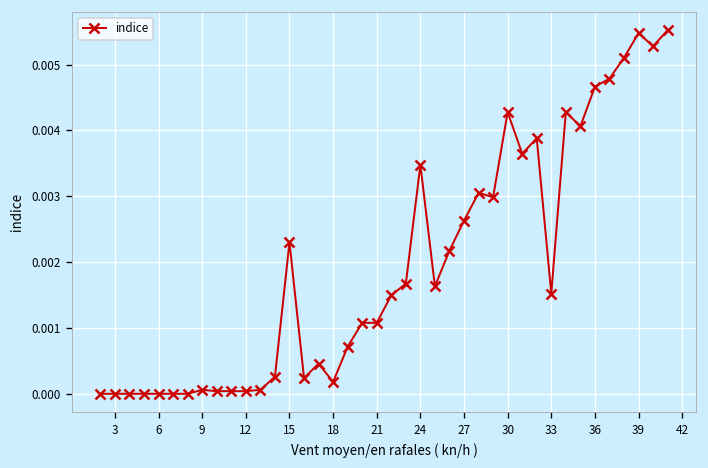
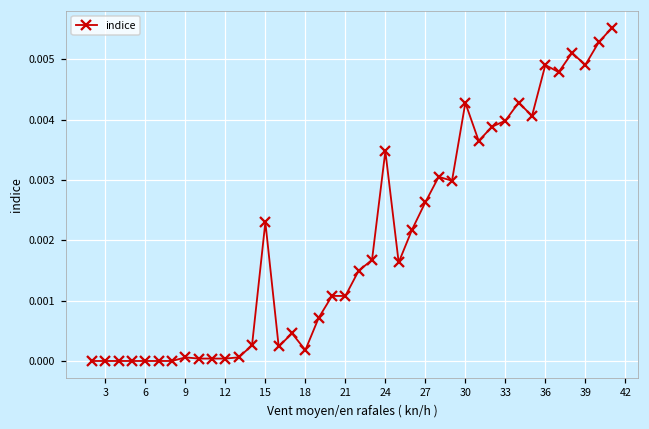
33: 0.0015 -> 0.0040
36: 0.0047 -> 0.0049
39: 0.0055 -> 0.0049
